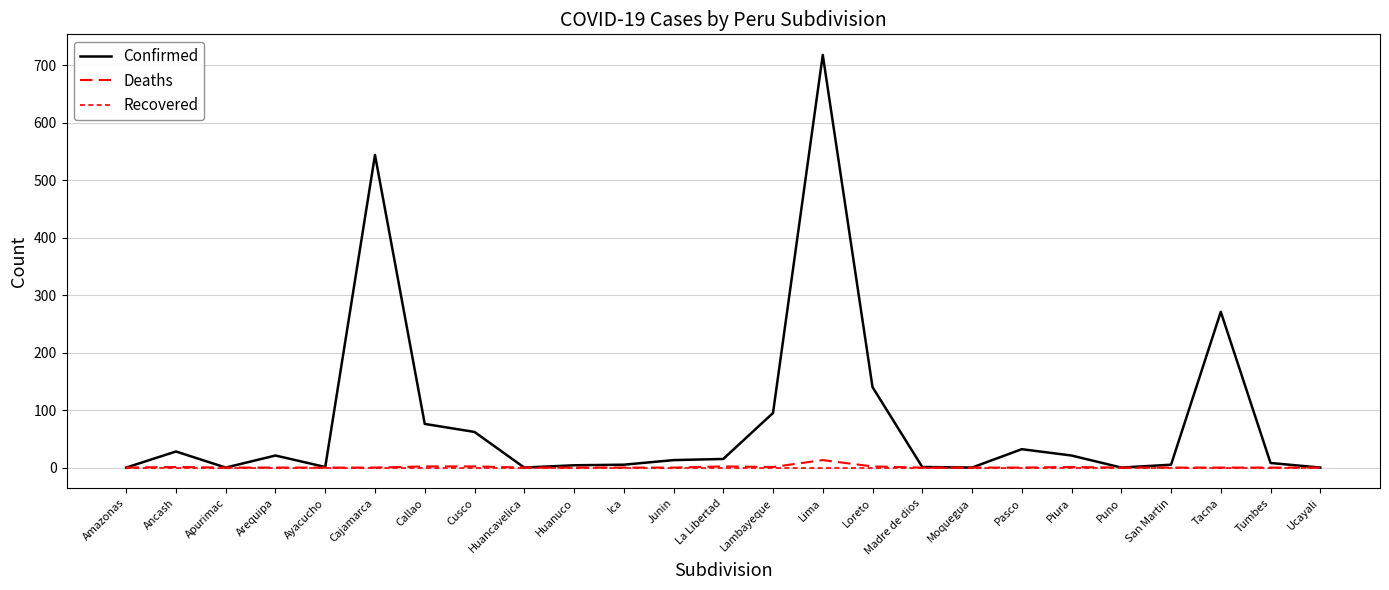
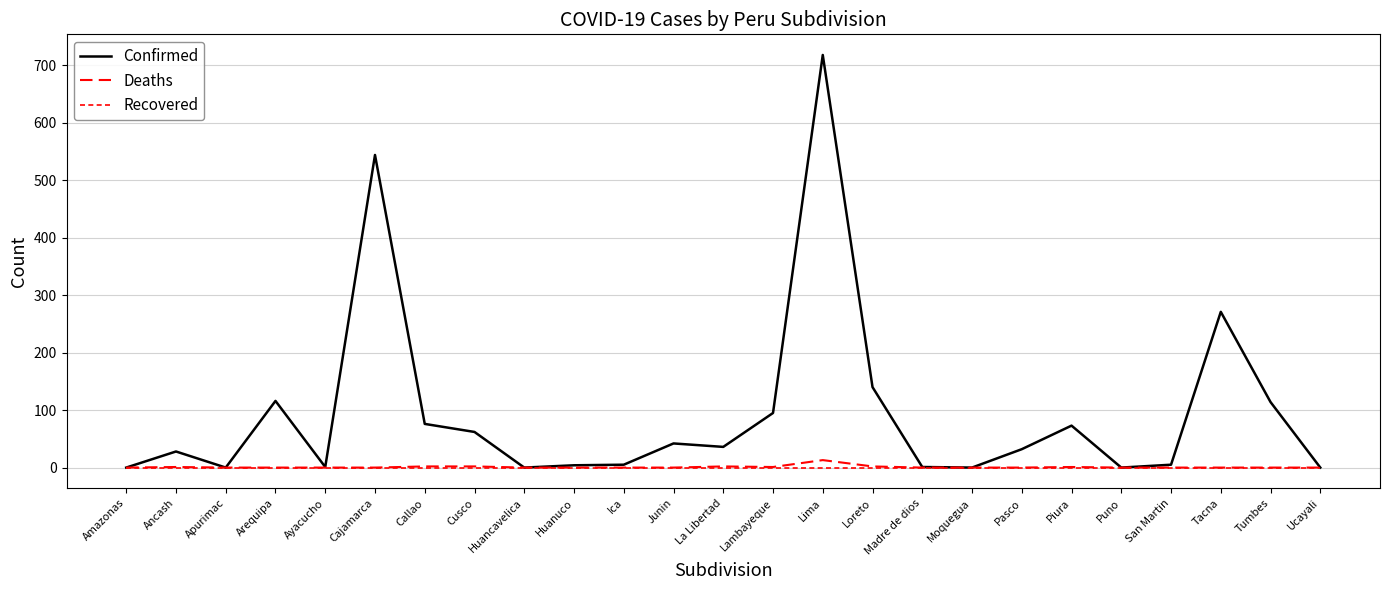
Confirmed, Arequipa: 20 -> 120
Confirmed, Junin: 10 -> 40
Confirmed, La Libertad: 20 -> 40
Confirmed, Piura: 20 -> 70
Confirmed, Tumbes: 10 -> 110
